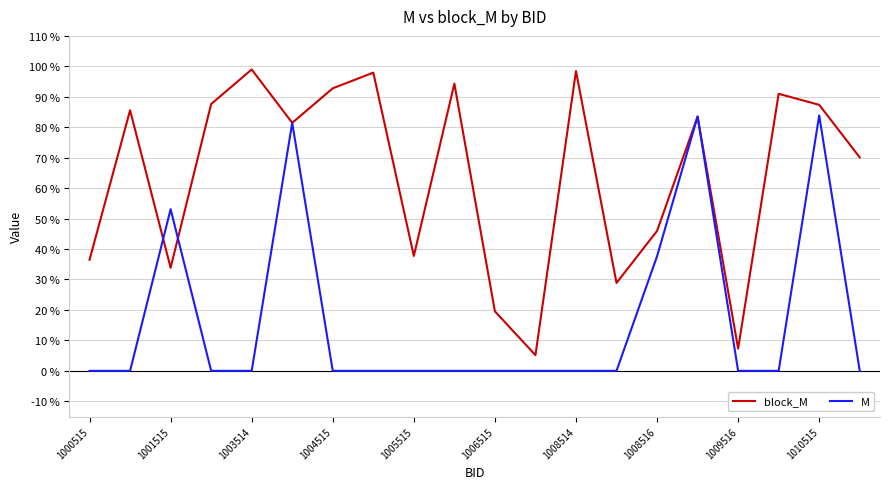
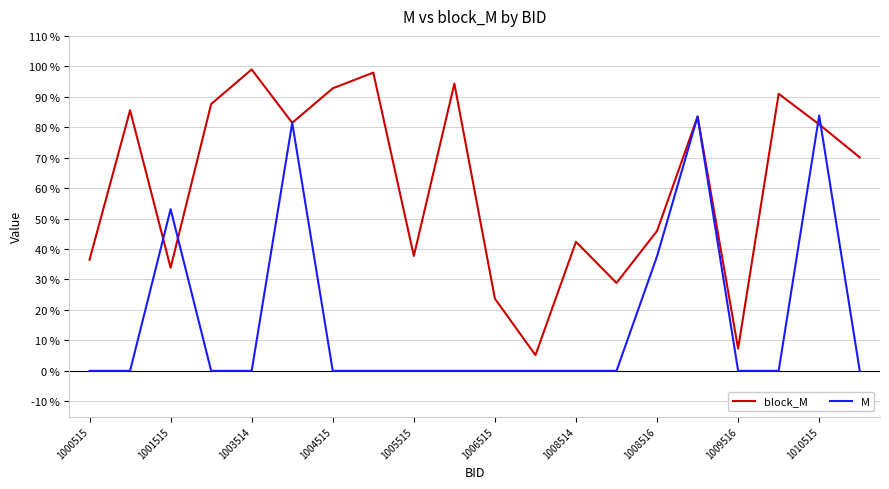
block_M, 1006515: 20 % -> 24 %
block_M, 1008514: 98 % -> 42 %
block_M, 1010515: 87 % -> 81 %
